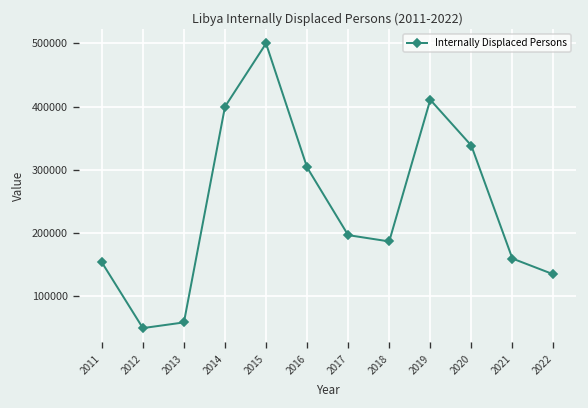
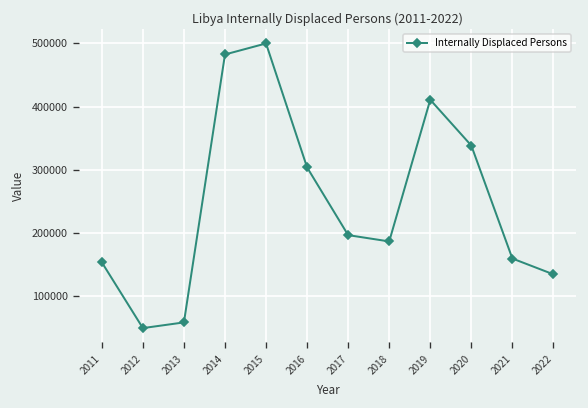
2014: 400000 -> 480000
